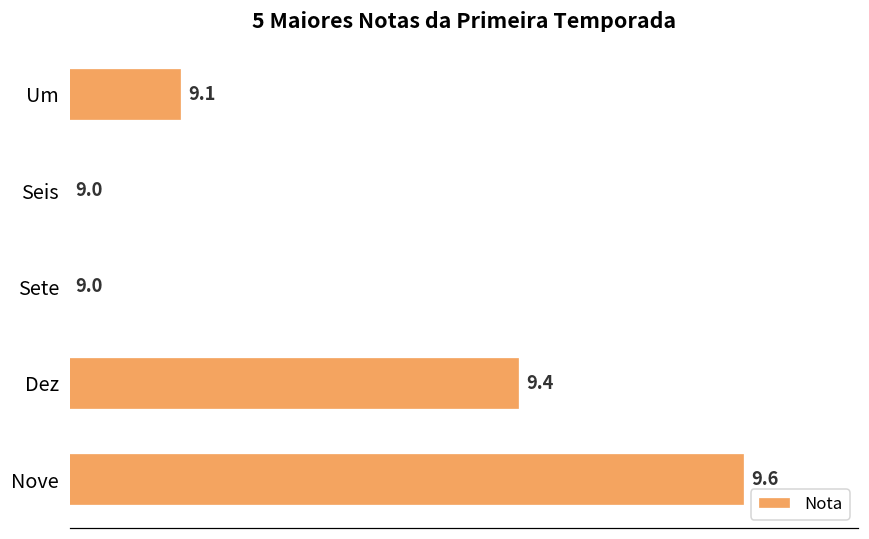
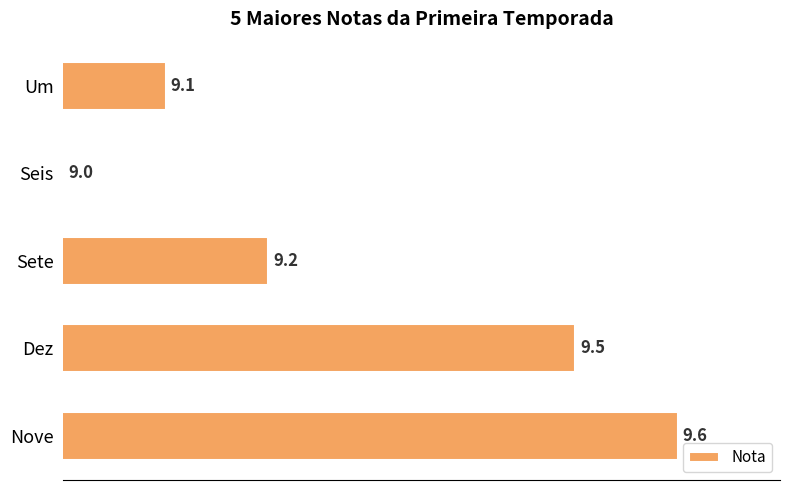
Sete: 9.0 -> 9.2
Dez: 9.4 -> 9.5
